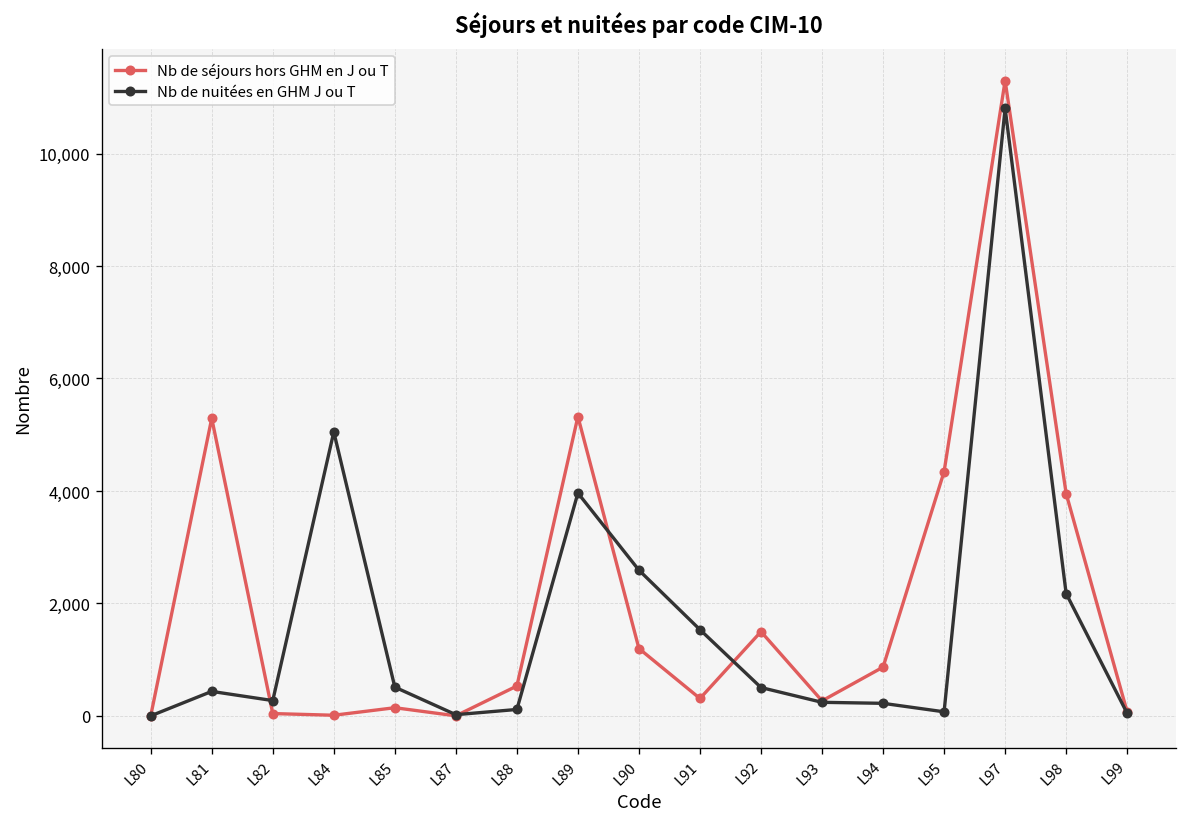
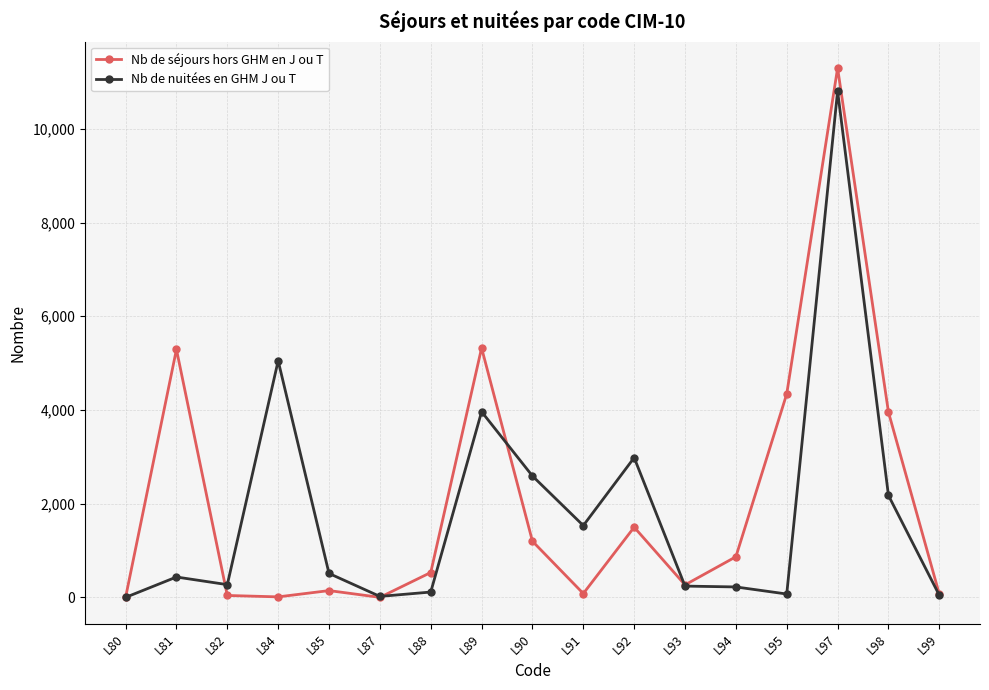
Nb de séjours hors GHM en J ou T, L91: 300 -> 100
Nb de nuitées en GHM J ou T, L92: 500 -> 3,000
